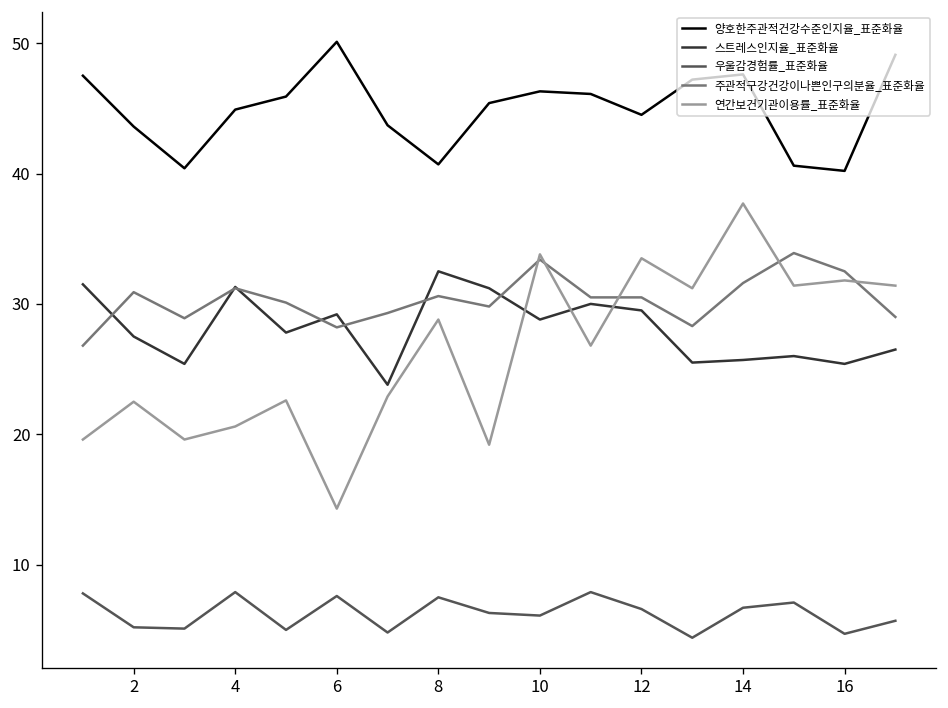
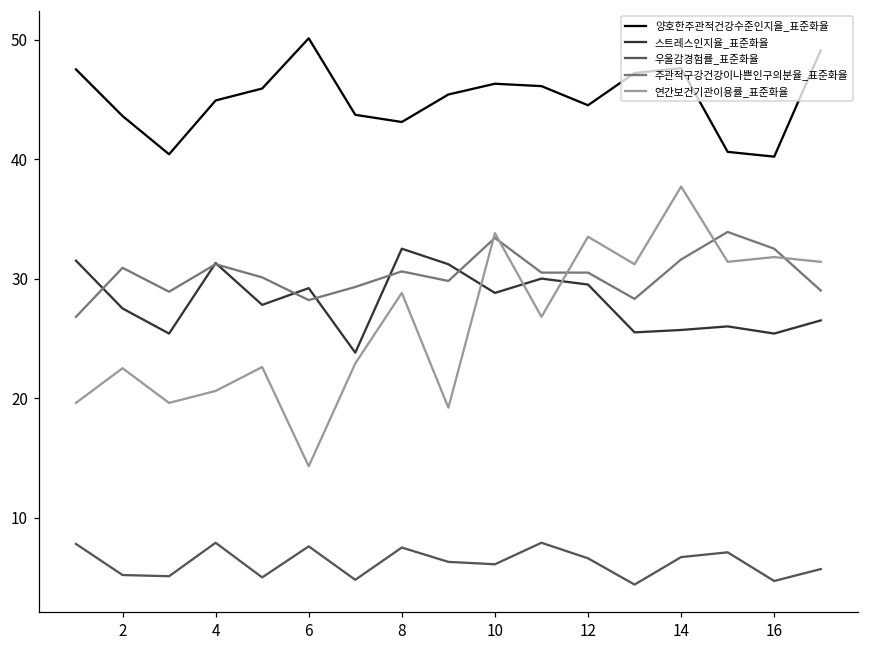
양호한주관적건강수준인지율_표준화율, 8: 40.7 -> 43.1
